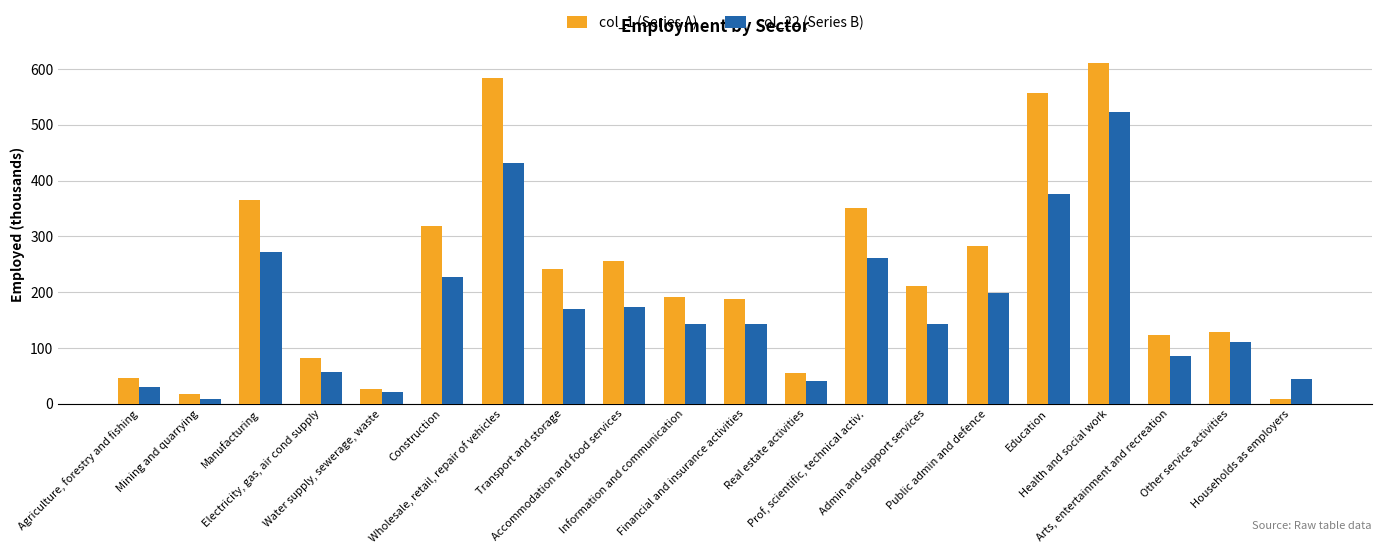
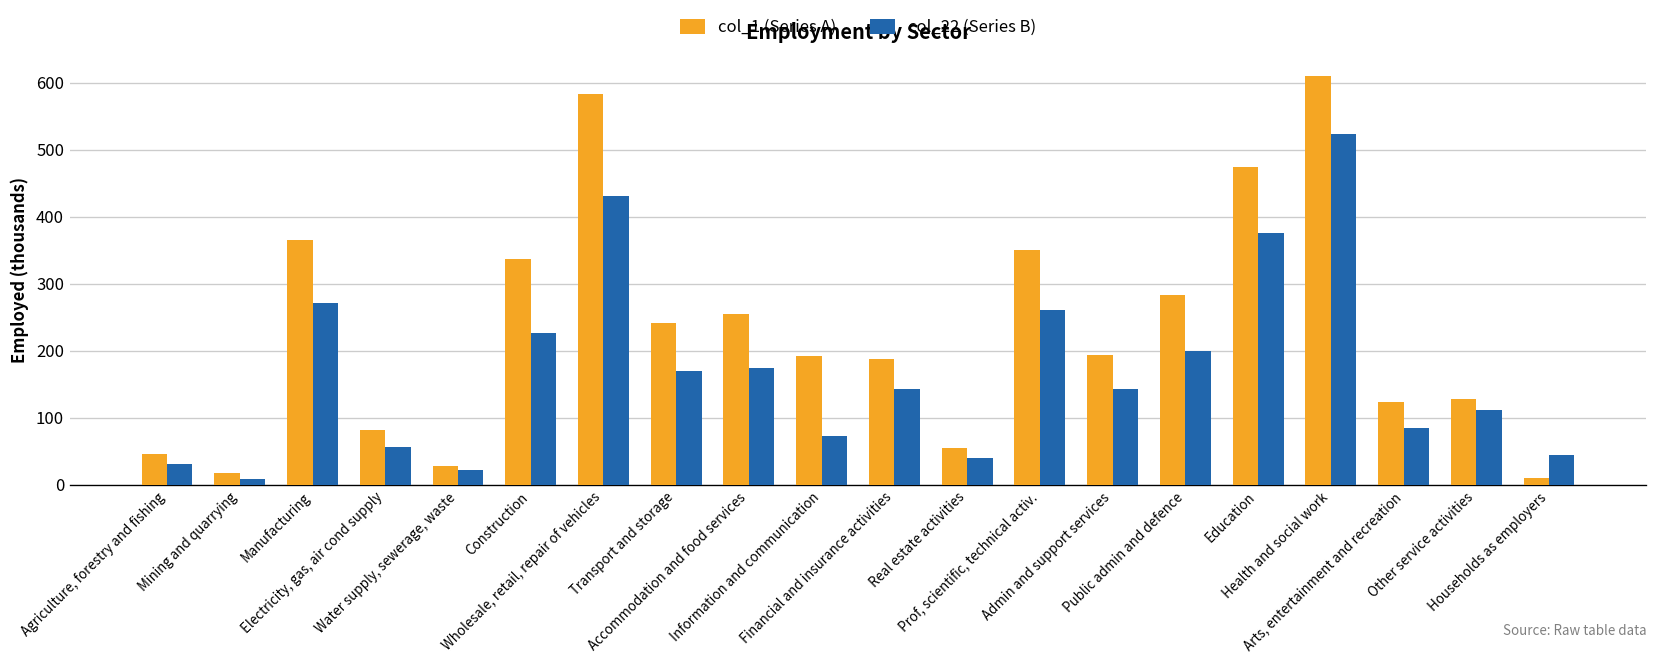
col_1 (Series A), Construction: 320 -> 340
col_22 (Series B), Information and communication: 140 -> 70
col_1 (Series A), Admin and support services: 210 -> 190
col_1 (Series A), Education: 560 -> 470
